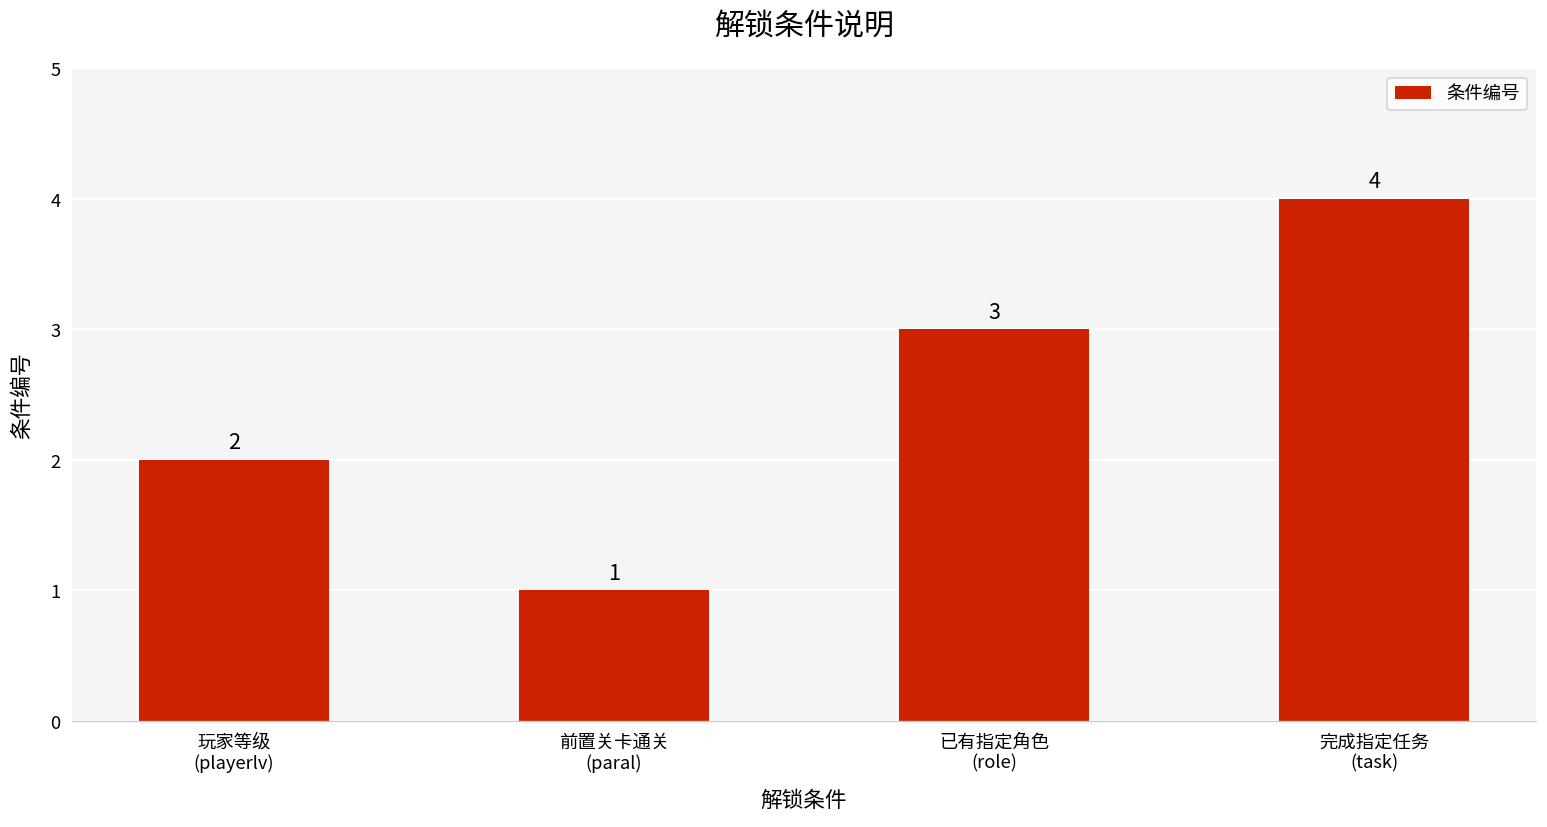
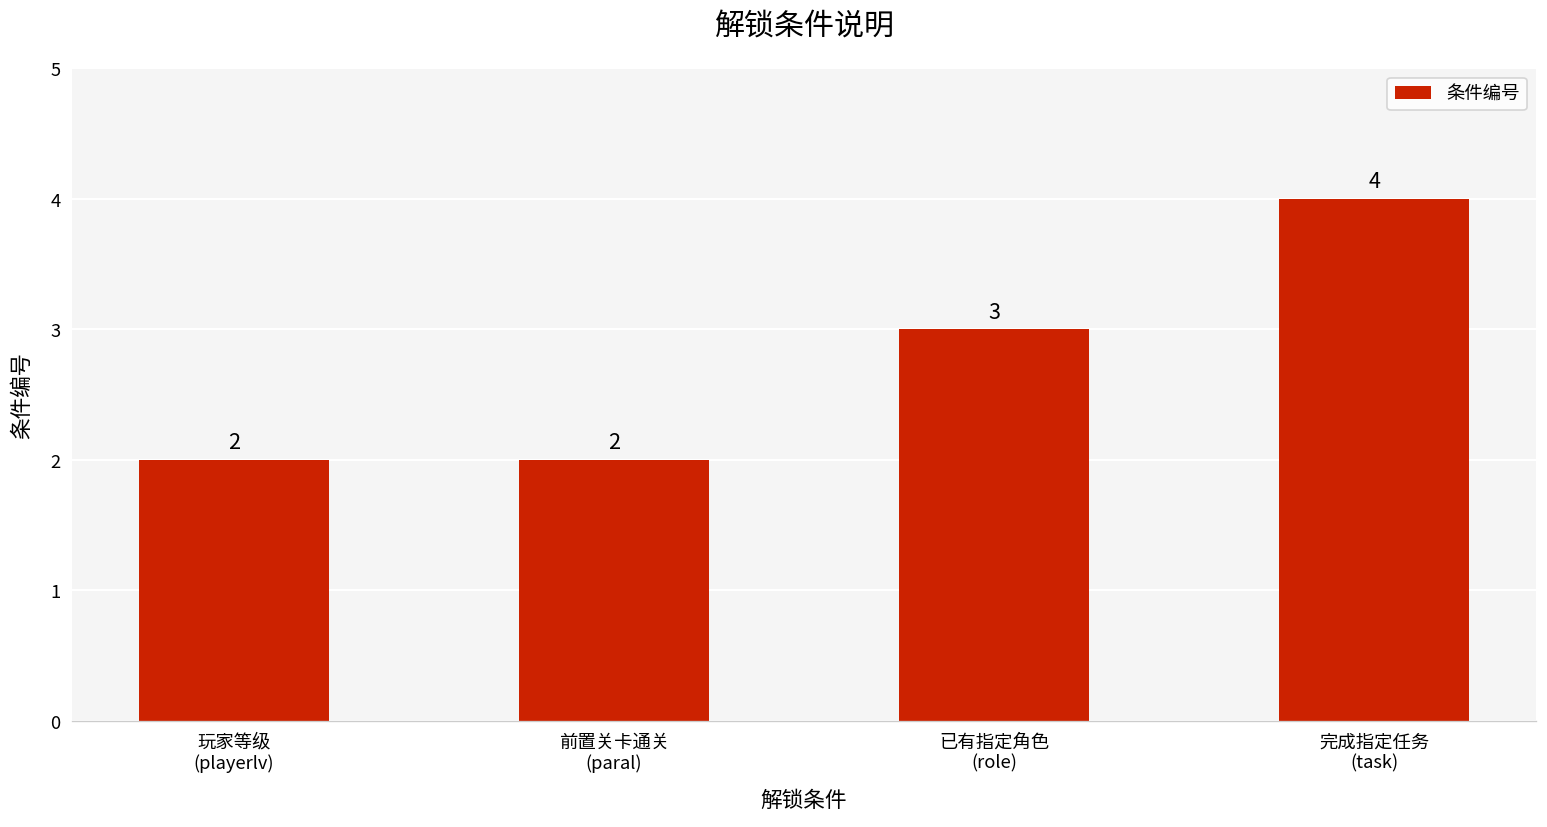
前置关卡通关 (paral): 1 -> 2
